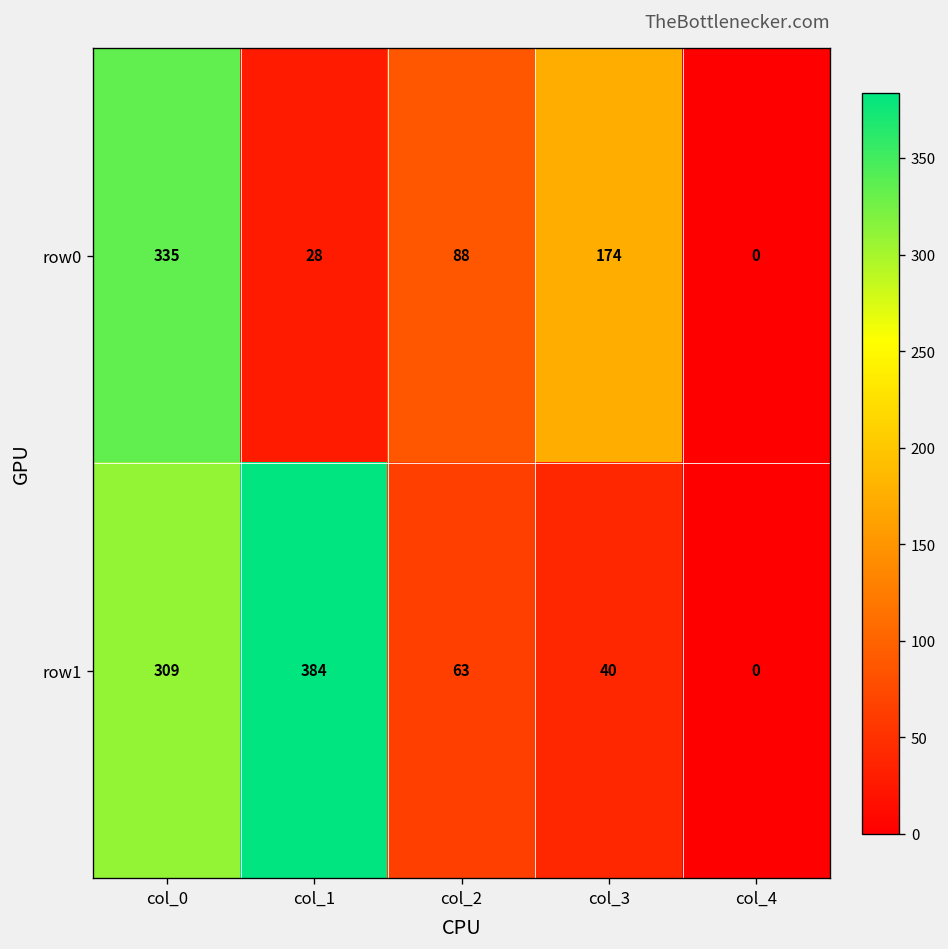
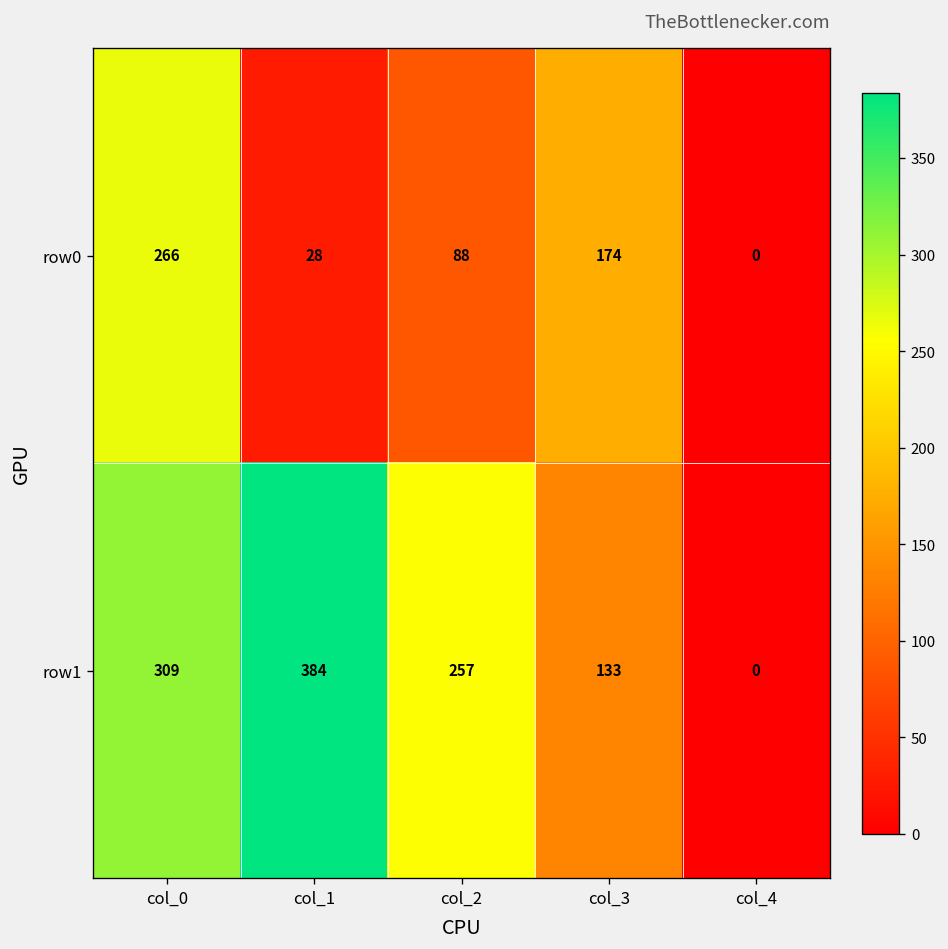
row0, col_0: 335 -> 266
row1, col_2: 63 -> 257
row1, col_3: 40 -> 133
